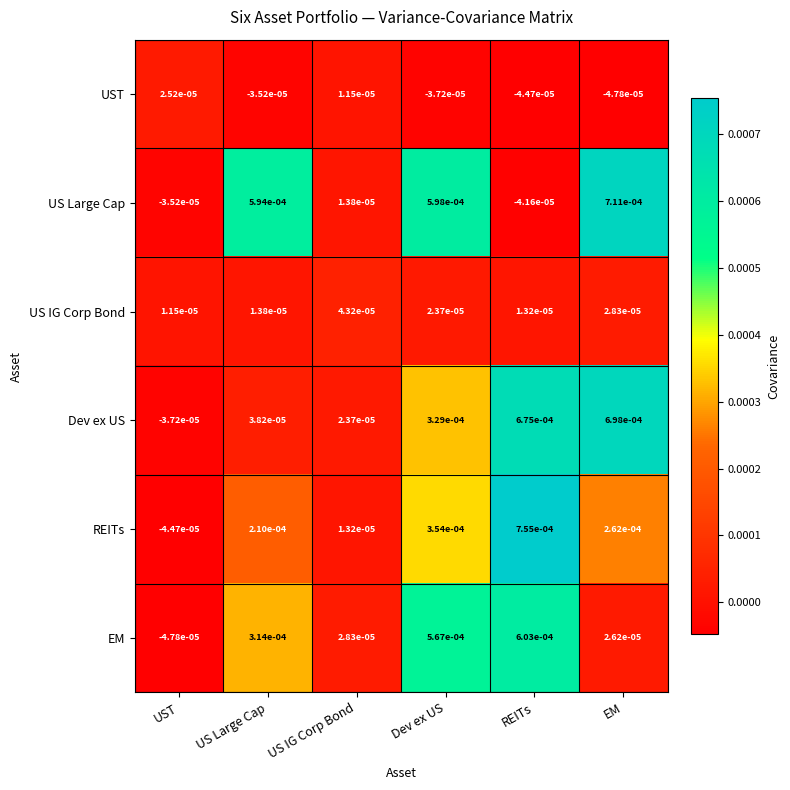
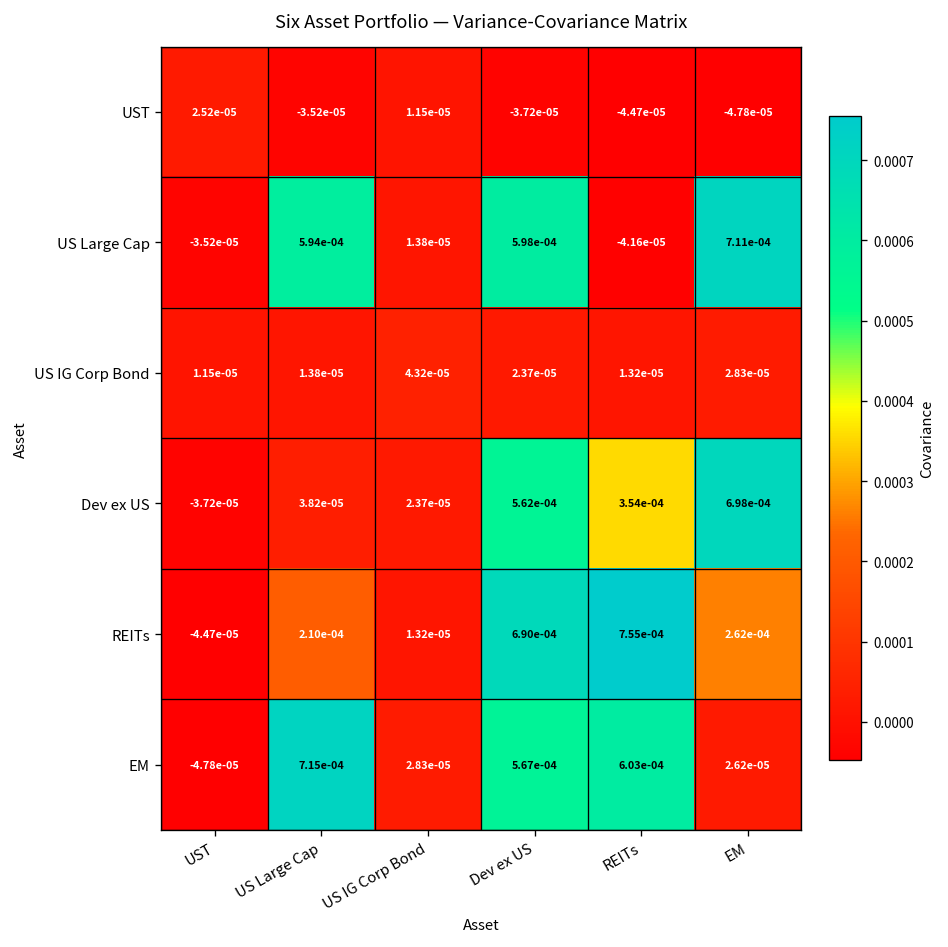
Dev ex US, Dev ex US: 3.29e-04 -> 5.62e-04
Dev ex US, REITs: 6.75e-04 -> 3.54e-04
REITs, Dev ex US: 3.54e-04 -> 6.90e-04
EM, US Large Cap: 3.14e-04 -> 7.15e-04
